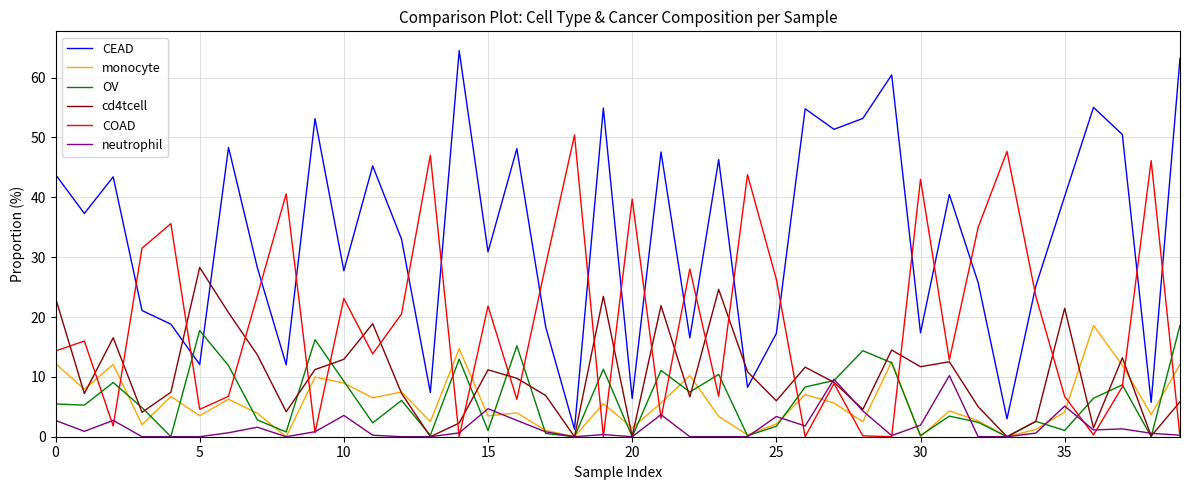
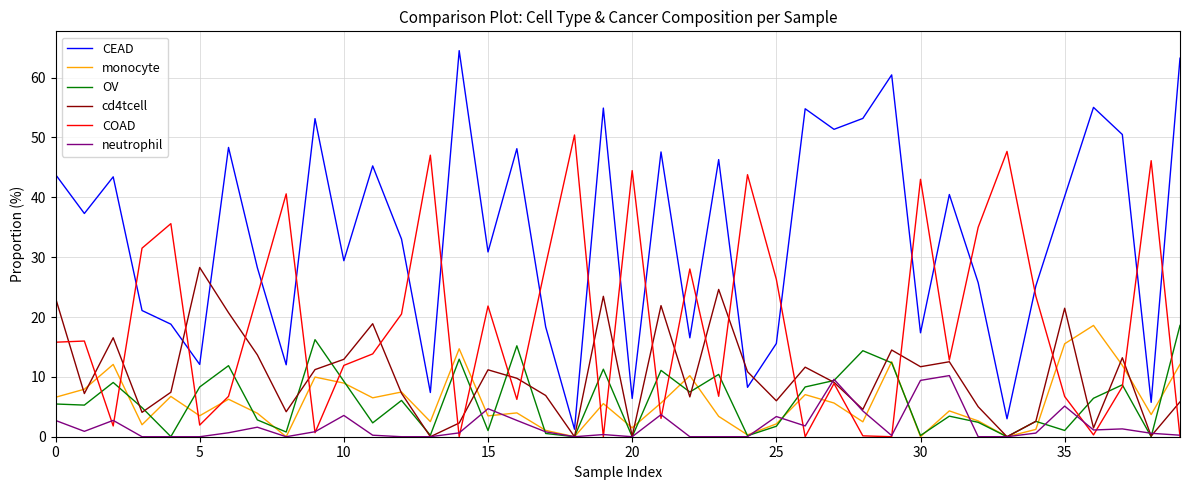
monocyte, 0: 12 -> 7
COAD, 0: 14 -> 16
OV, 5: 18 -> 8
COAD, 5: 5 -> 2
CEAD, 10: 28 -> 29
COAD, 10: 23 -> 12
COAD, 20: 40 -> 44
CEAD, 25: 17 -> 16
neutrophil, 30: 2 -> 9
monocyte, 35: 4 -> 16
